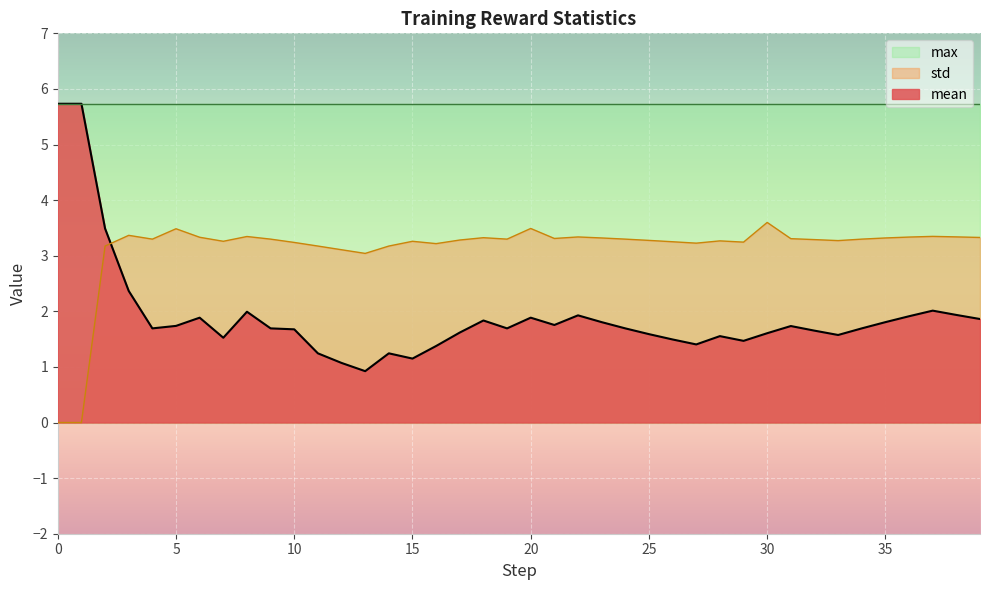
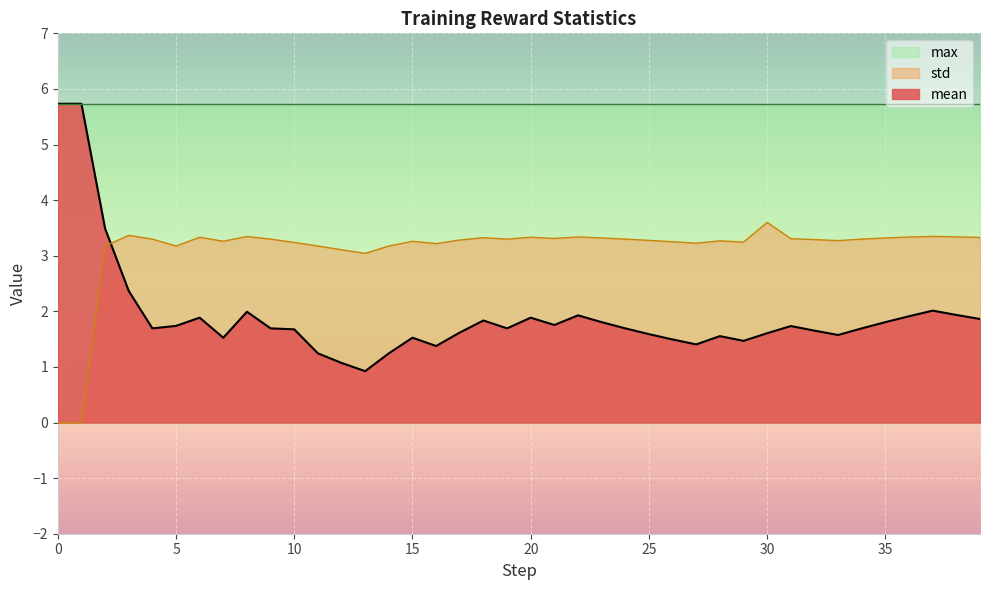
std, 5: 3.5 -> 3.2
mean, 15: 1.2 -> 1.5
std, 20: 3.5 -> 3.3
